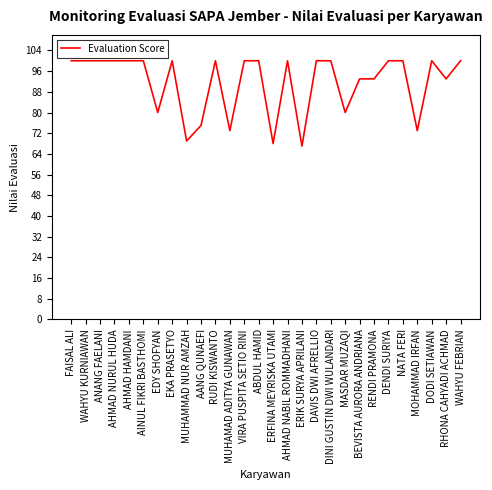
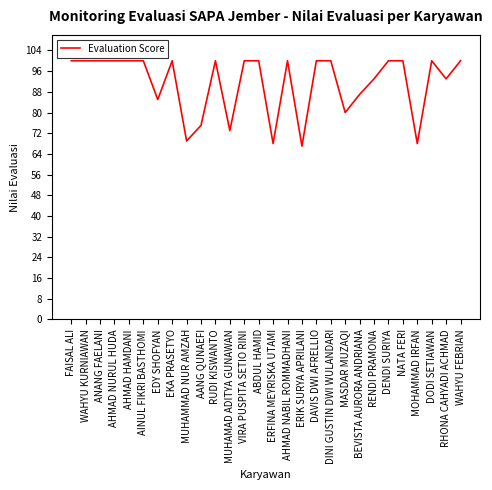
EDY SHOFYAN: 80 -> 85
BEVISTA AURORA ANDRIANA: 93 -> 87
MOHAMMAD IRFAN: 73 -> 68
